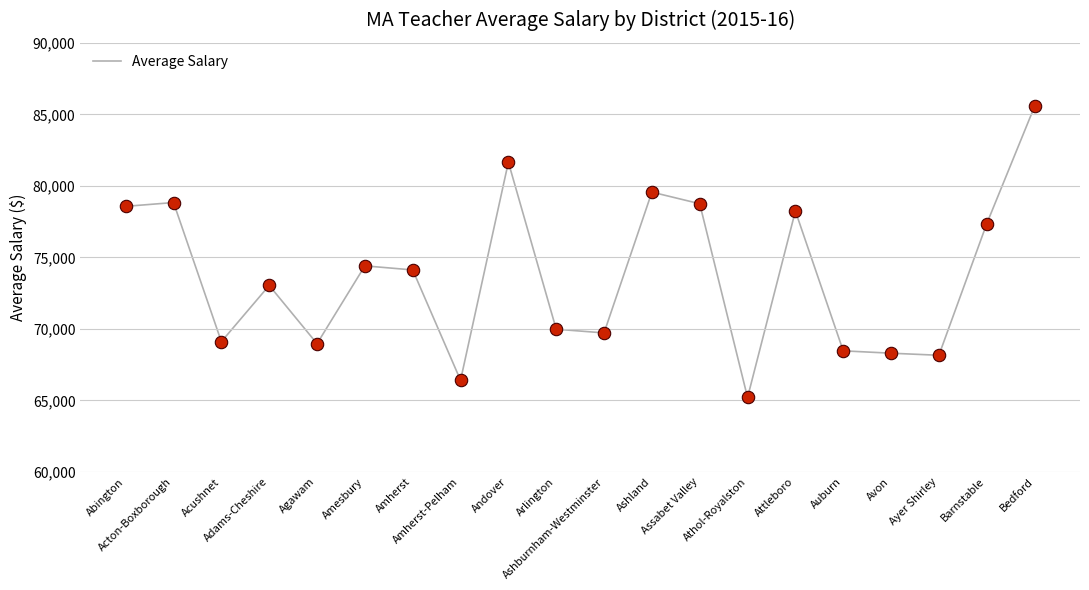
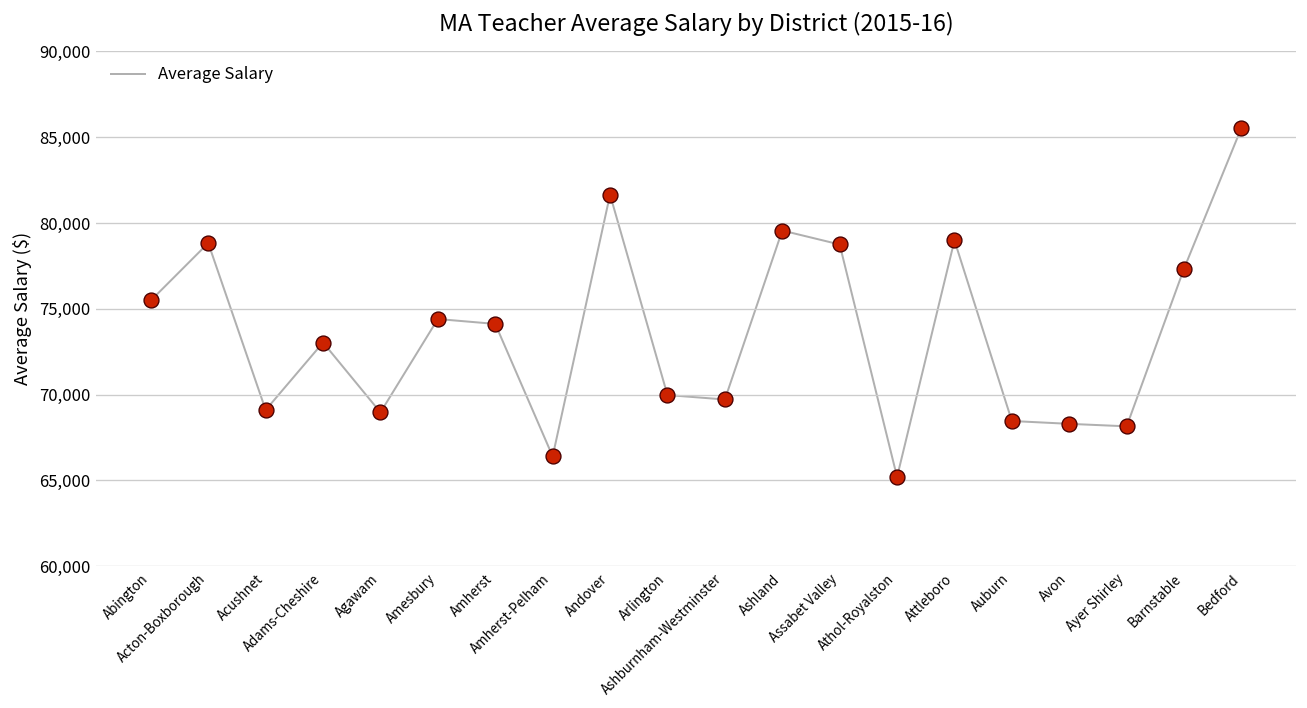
Abington: 78,600 -> 75,500
Attleboro: 78,200 -> 79,000
